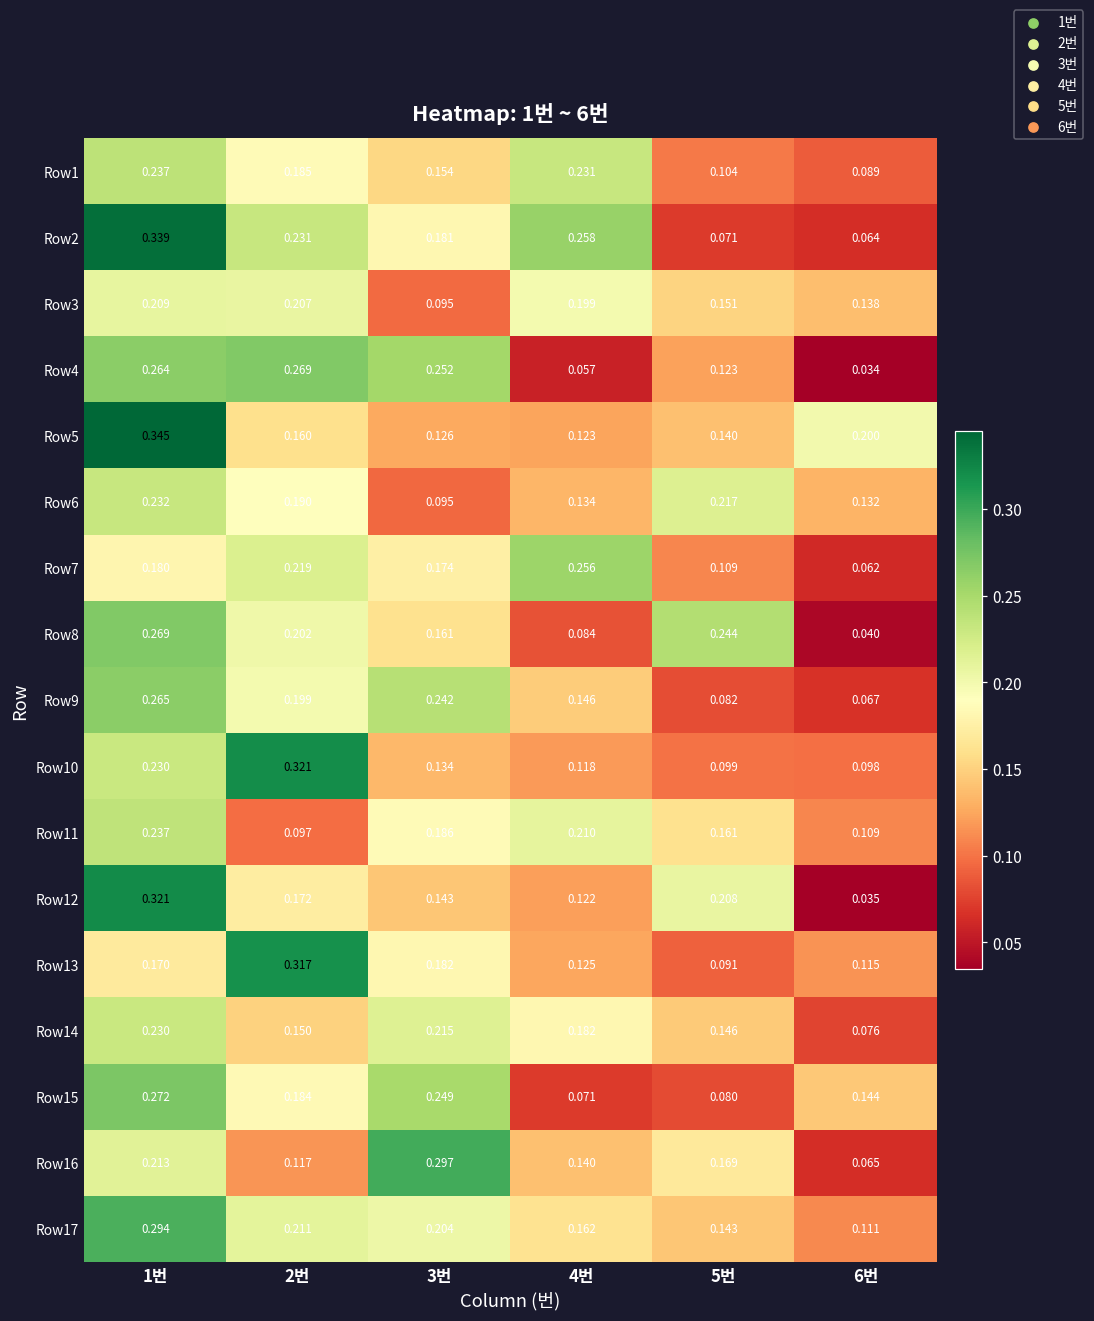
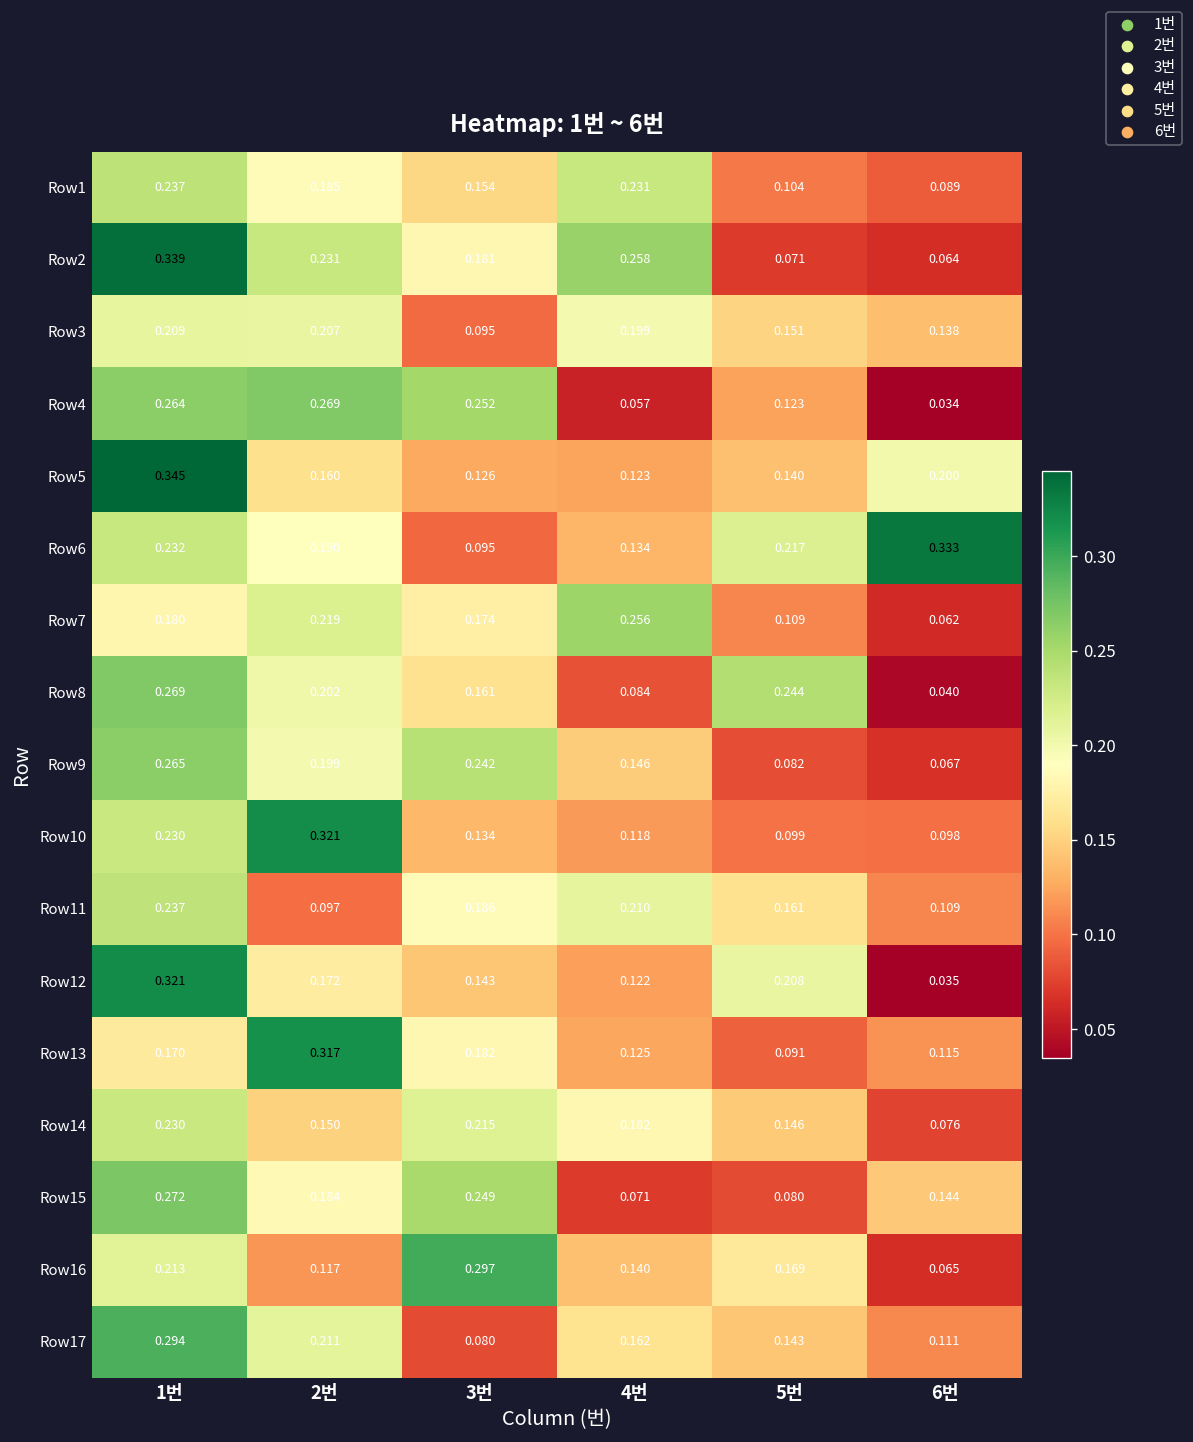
Row6, 6번: 0.132 -> 0.333
Row17, 3번: 0.204 -> 0.080
